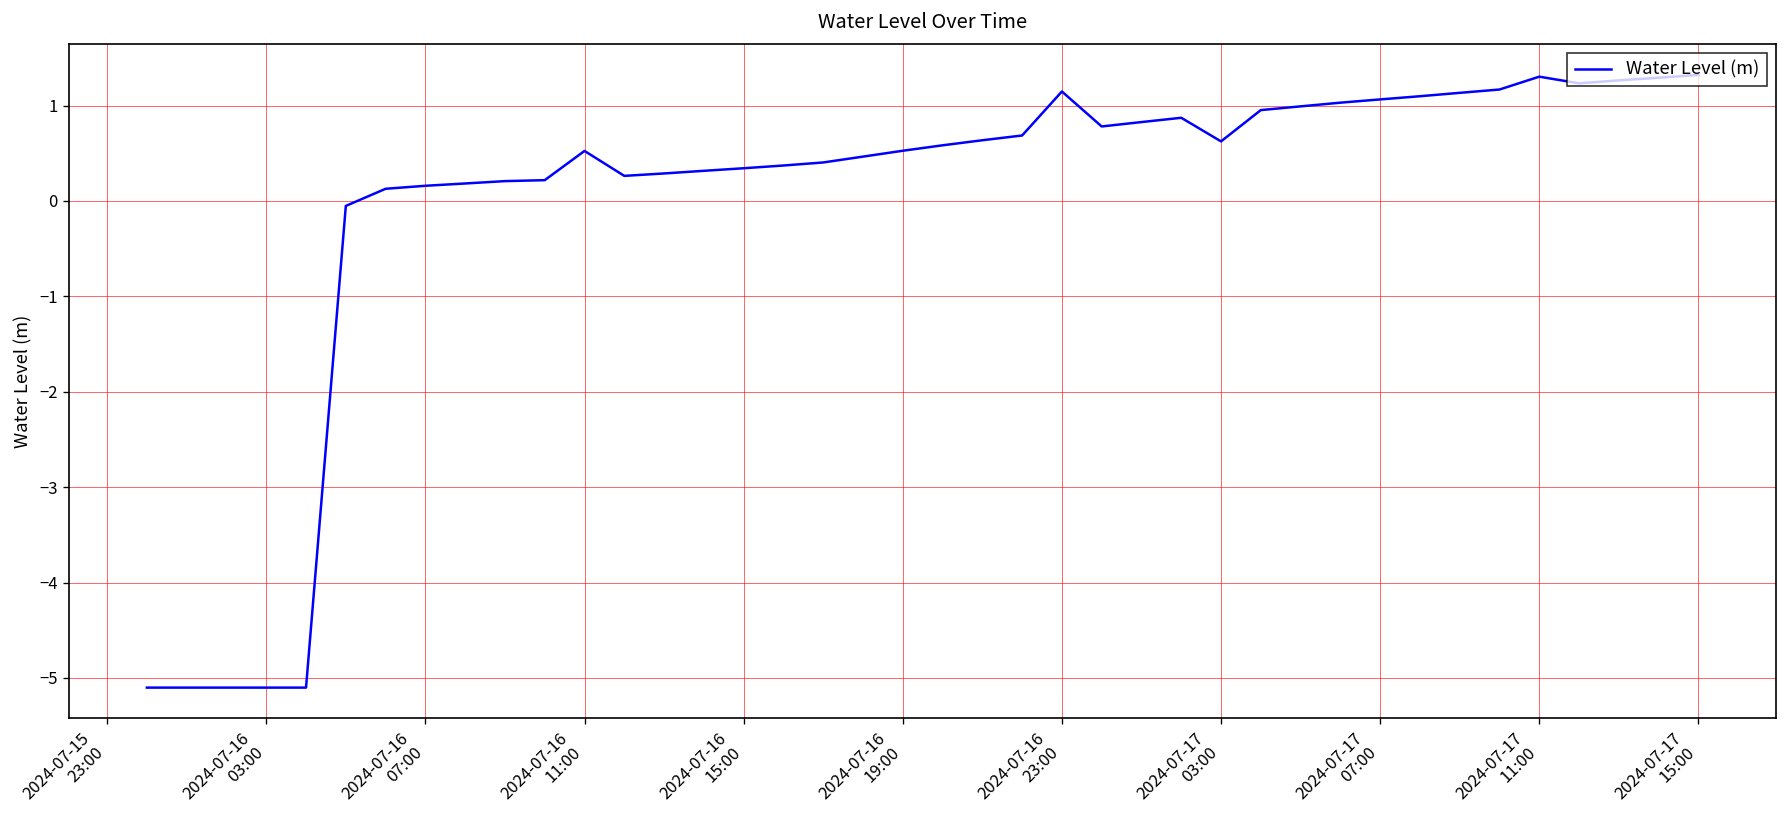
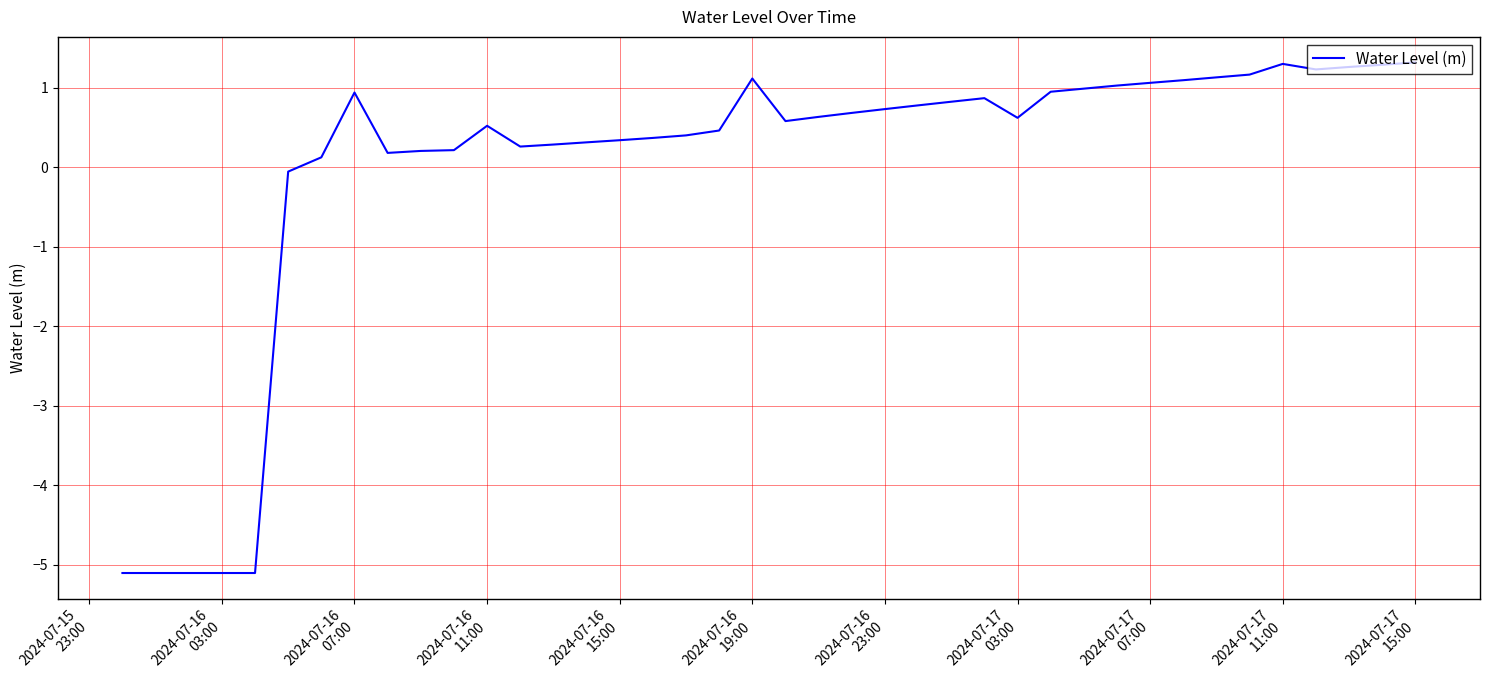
2024-07-16 07:00: 0.2 -> 0.9
2024-07-16 19:00: 0.5 -> 1.1
2024-07-16 23:00: 1.1 -> 0.7
